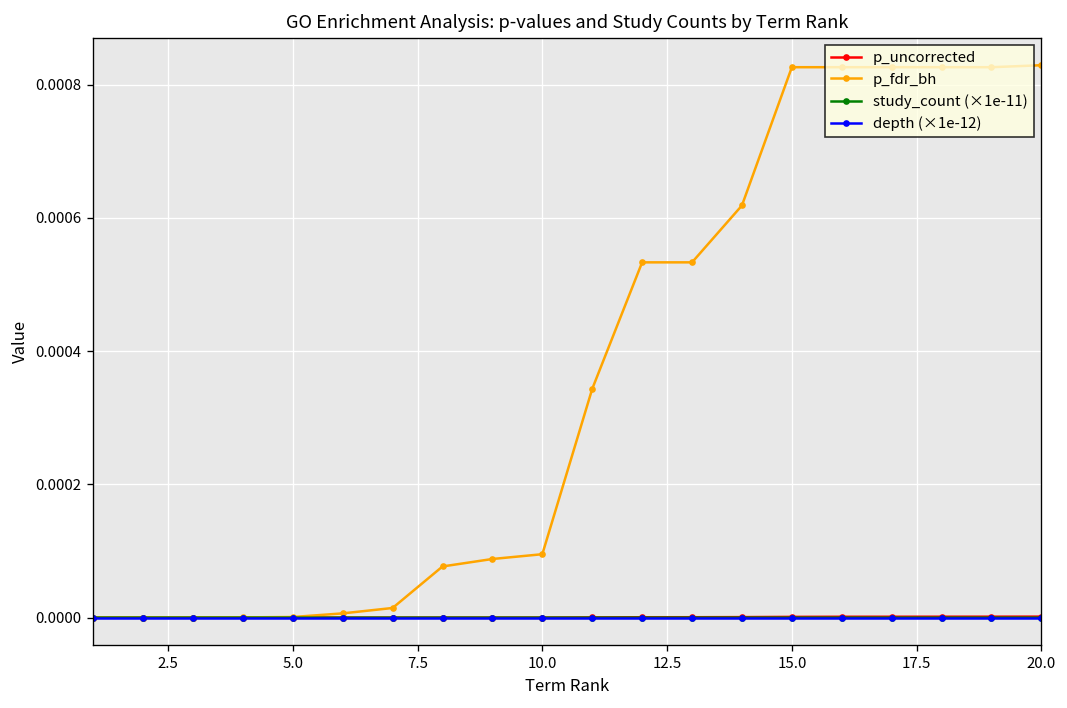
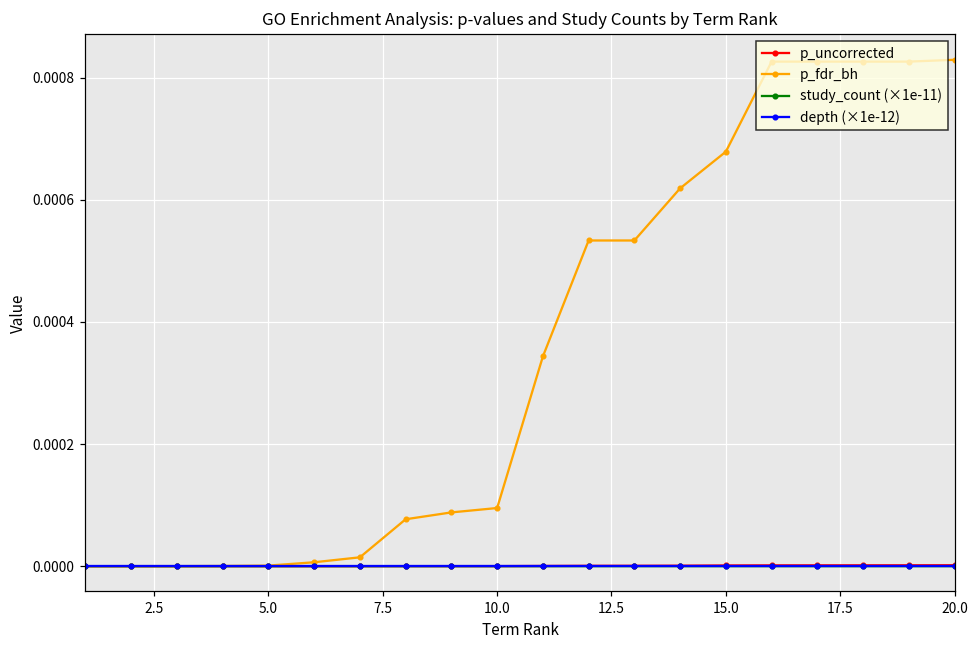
p_fdr_bh, 15.0: 0.00083 -> 0.00068
